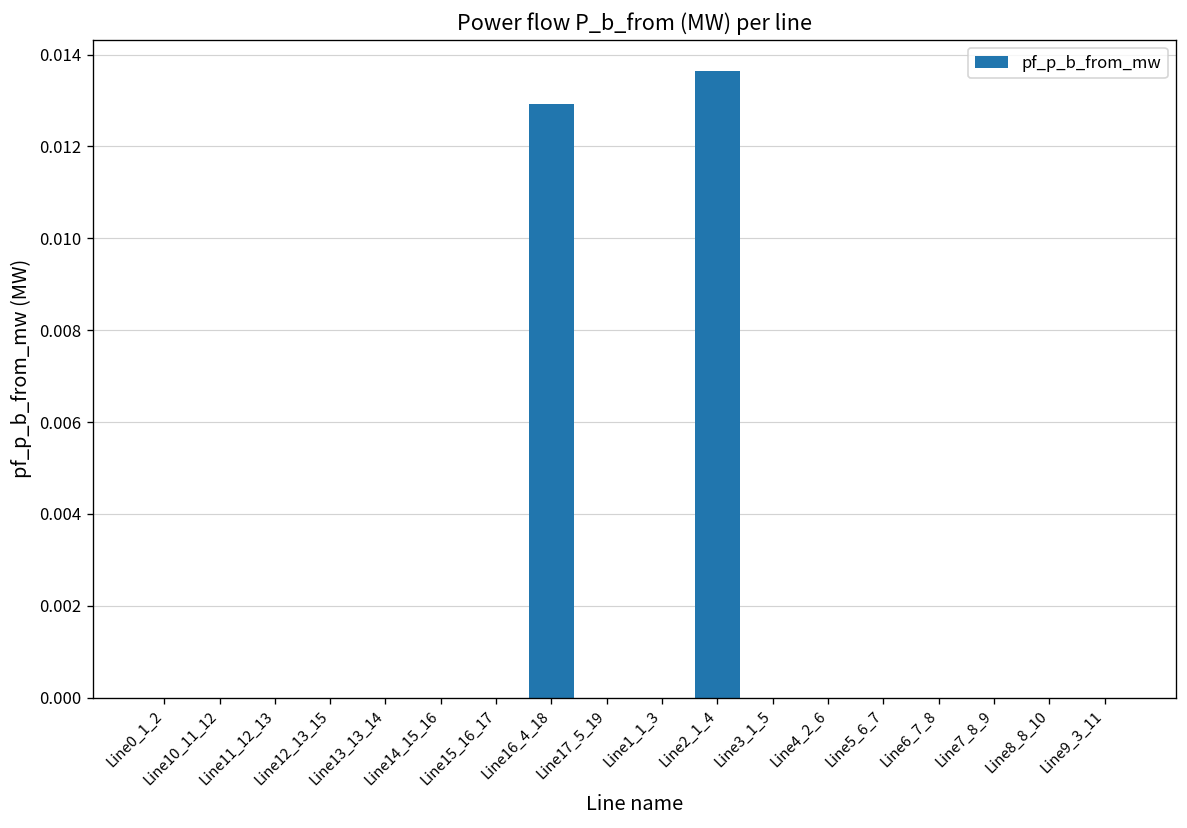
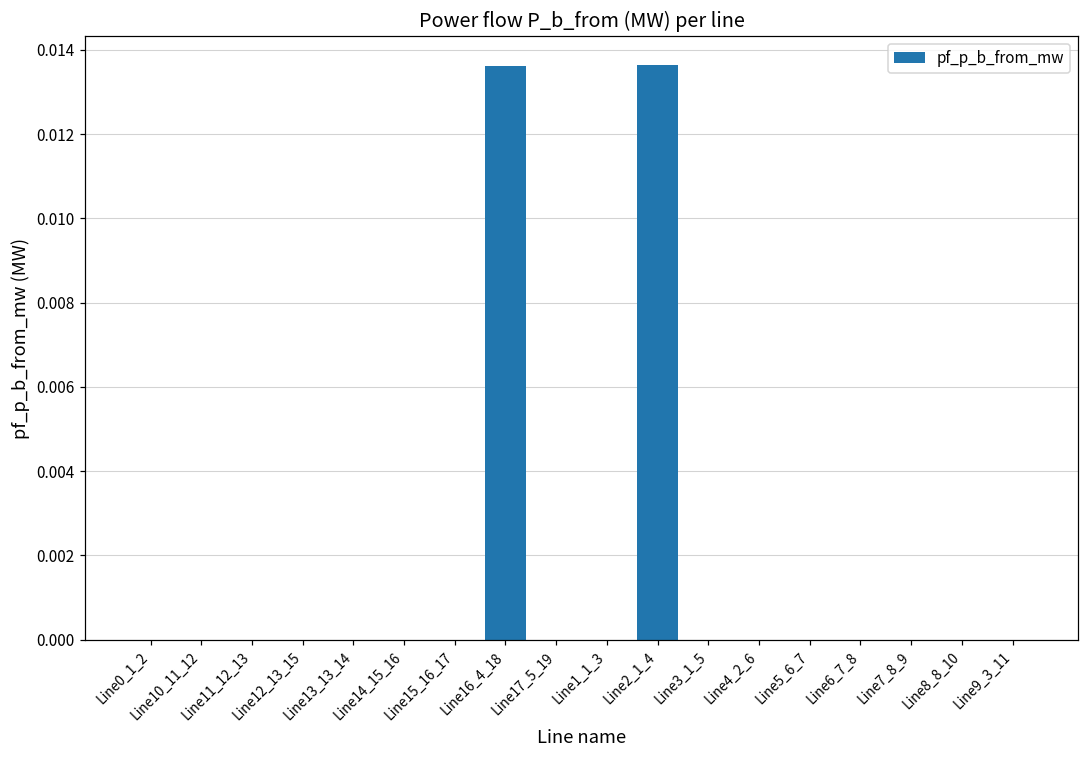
Line16_4_18: 0.0129 -> 0.0136
